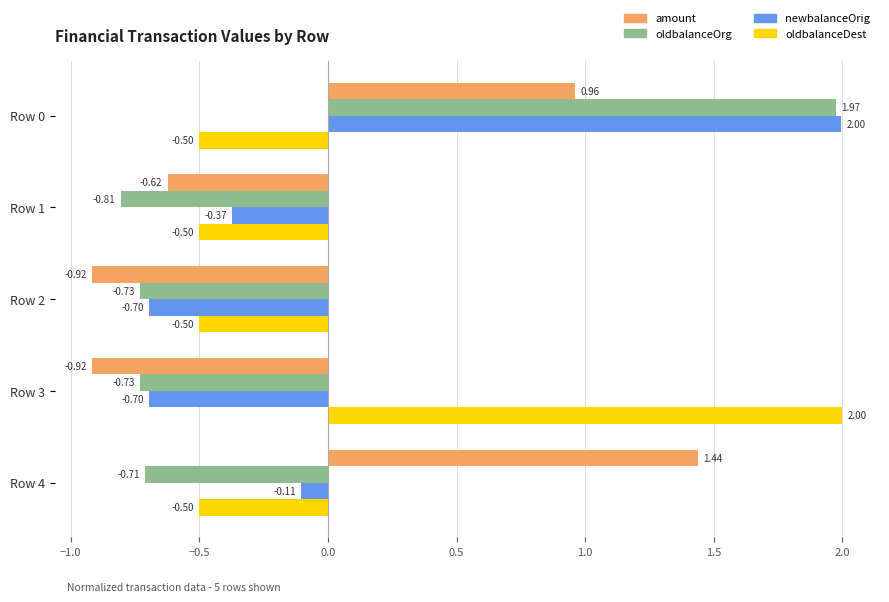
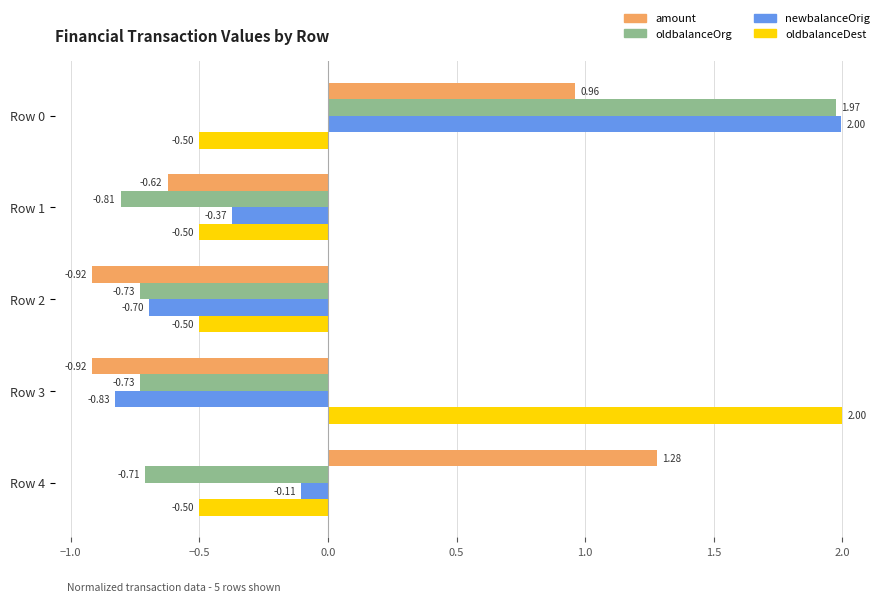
newbalanceOrig, Row 3: -0.70 -> -0.83
amount, Row 4: 1.44 -> 1.28
